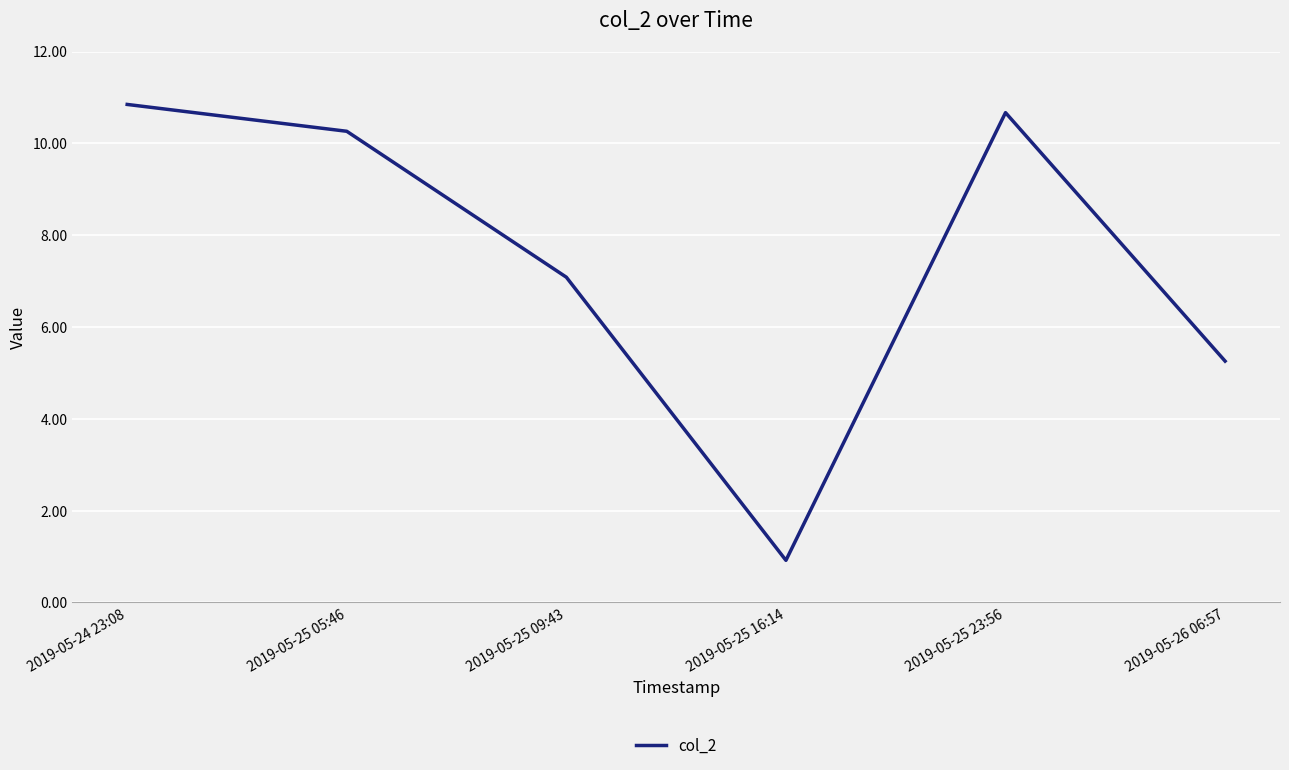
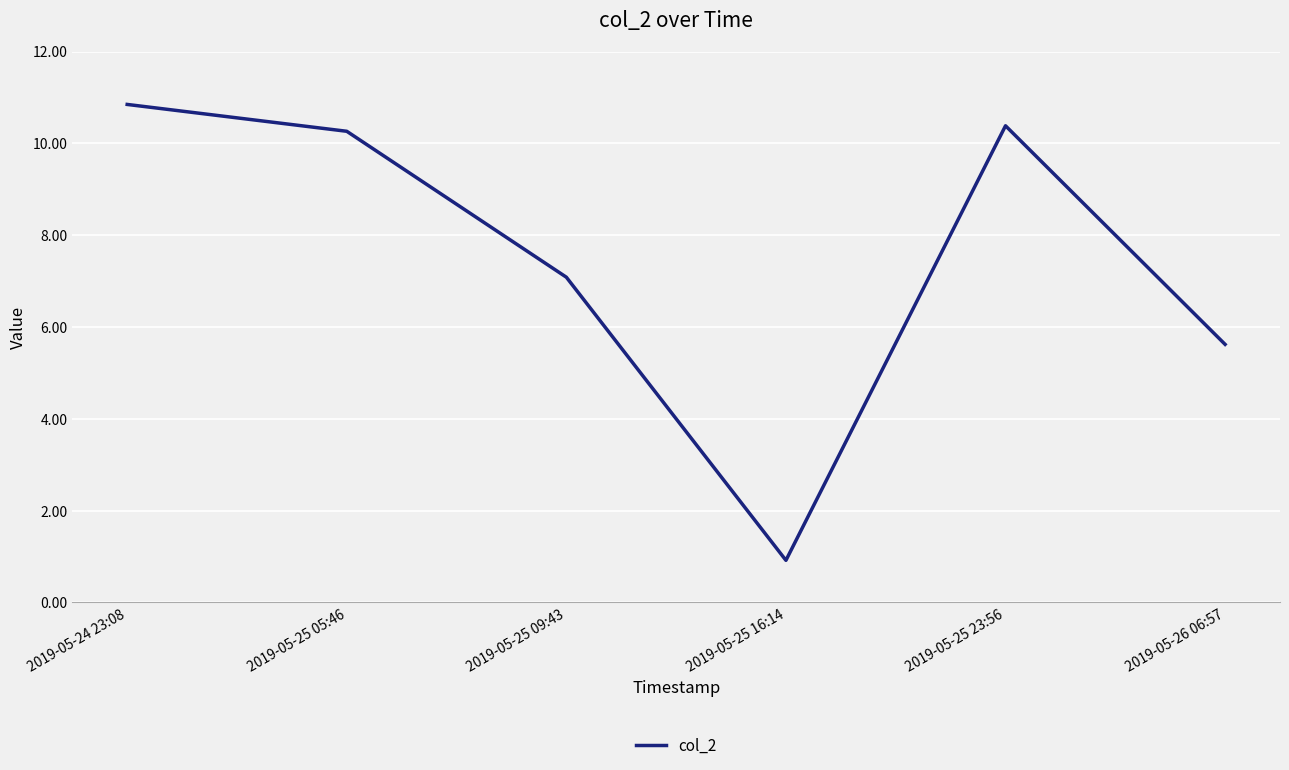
2019-05-25 23:56: 10.7 -> 10.4
2019-05-26 06:57: 5.3 -> 5.6
